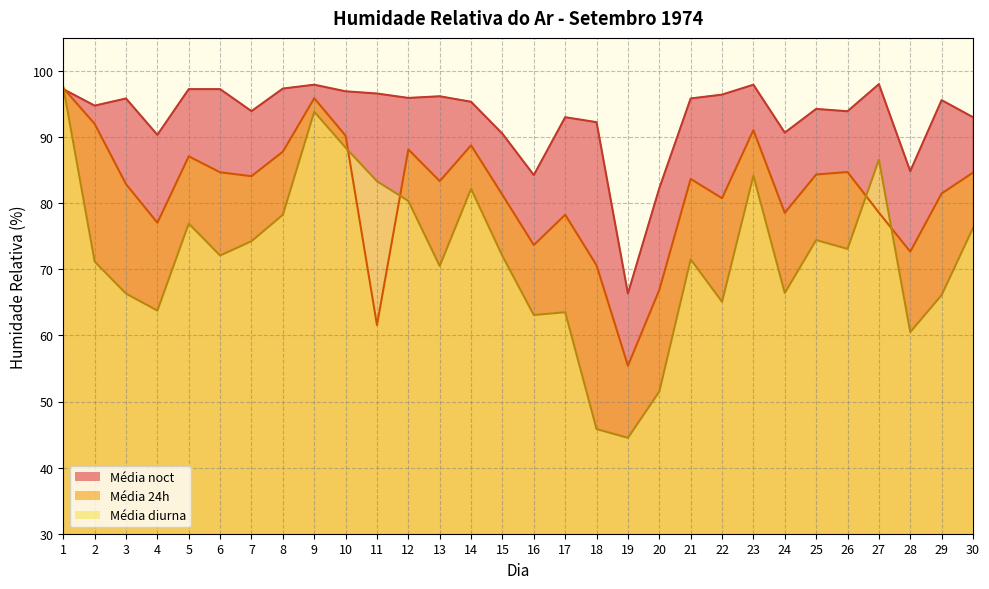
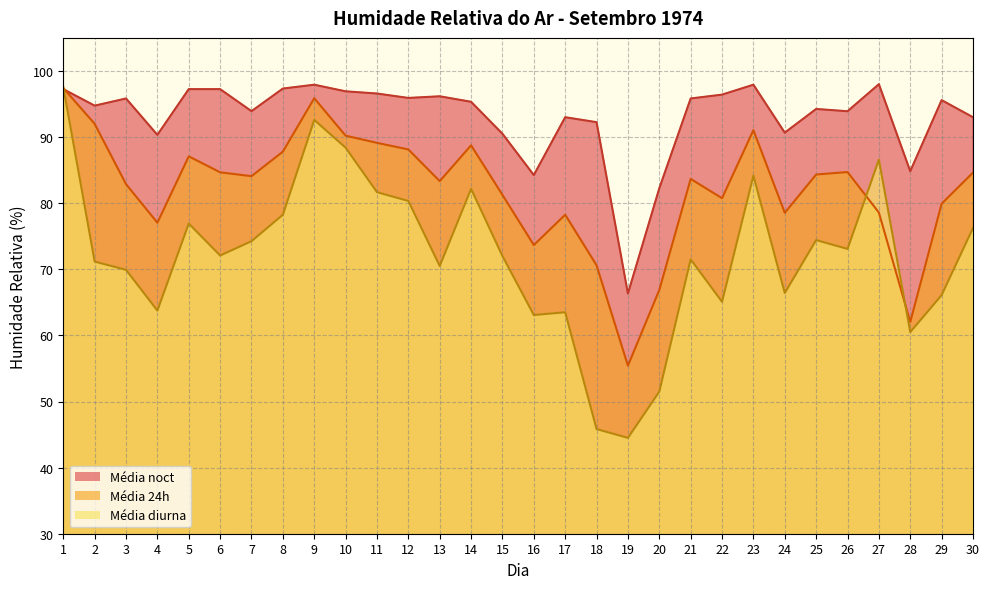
Média diurna, 3: 66 -> 70
Média diurna, 9: 94 -> 93
Média 24h, 11: 62 -> 89
Média diurna, 11: 83 -> 82
Média 24h, 28: 73 -> 62
Média 24h, 29: 81 -> 80
